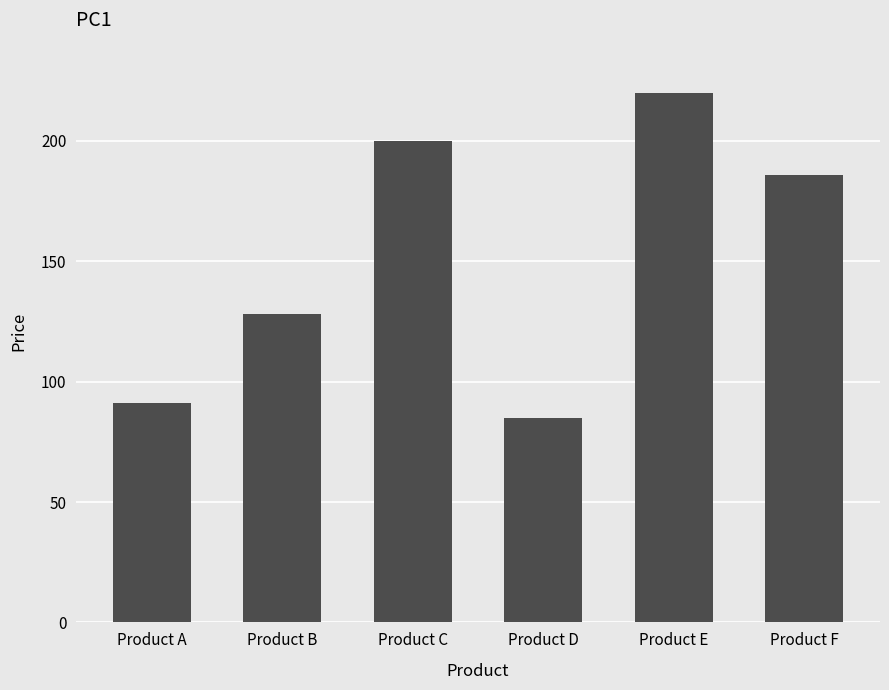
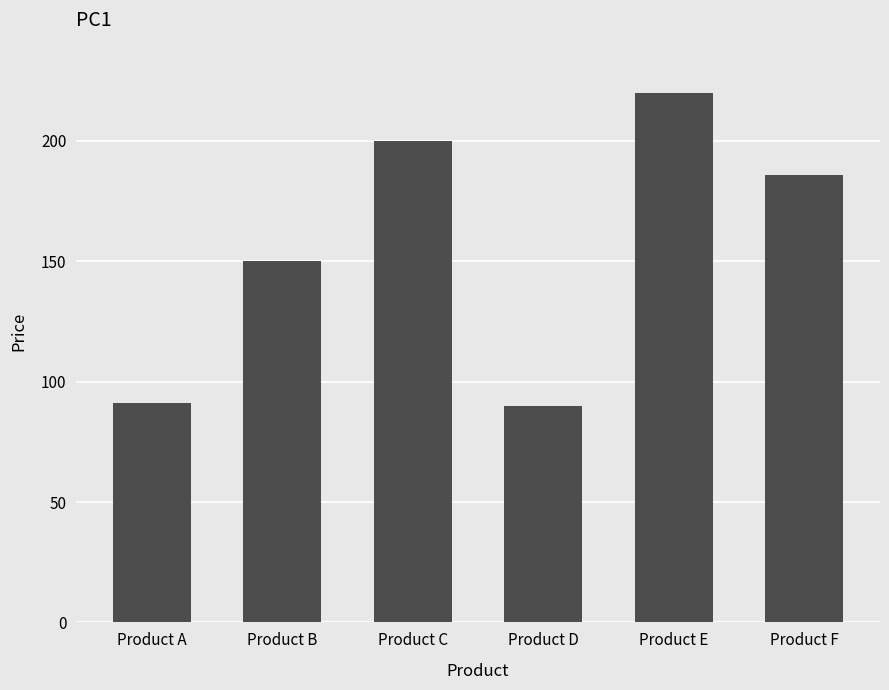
Product B: 128 -> 150
Product D: 85 -> 90
